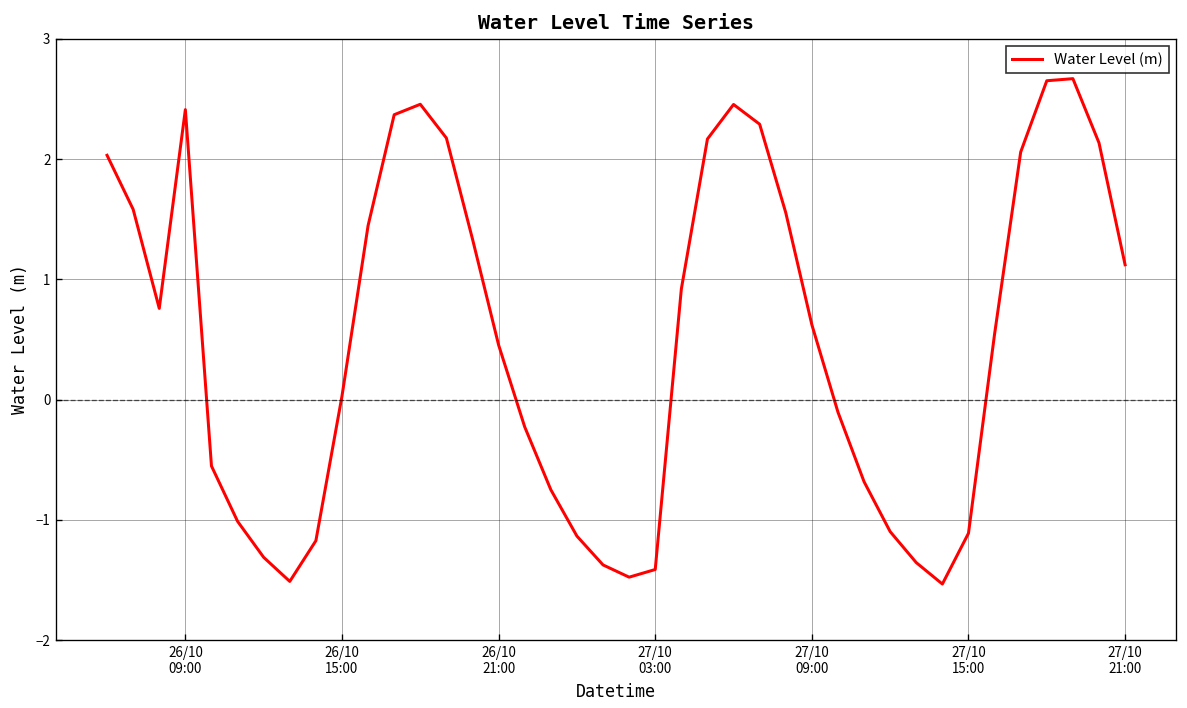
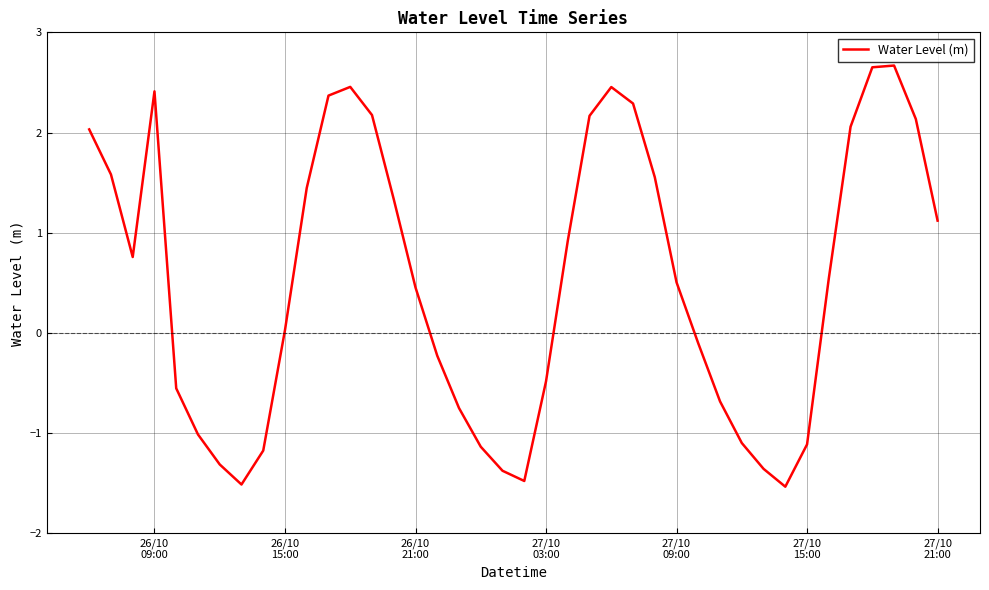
27/10 03:00: -1.41 -> -0.48
27/10 09:00: 0.62 -> 0.51
